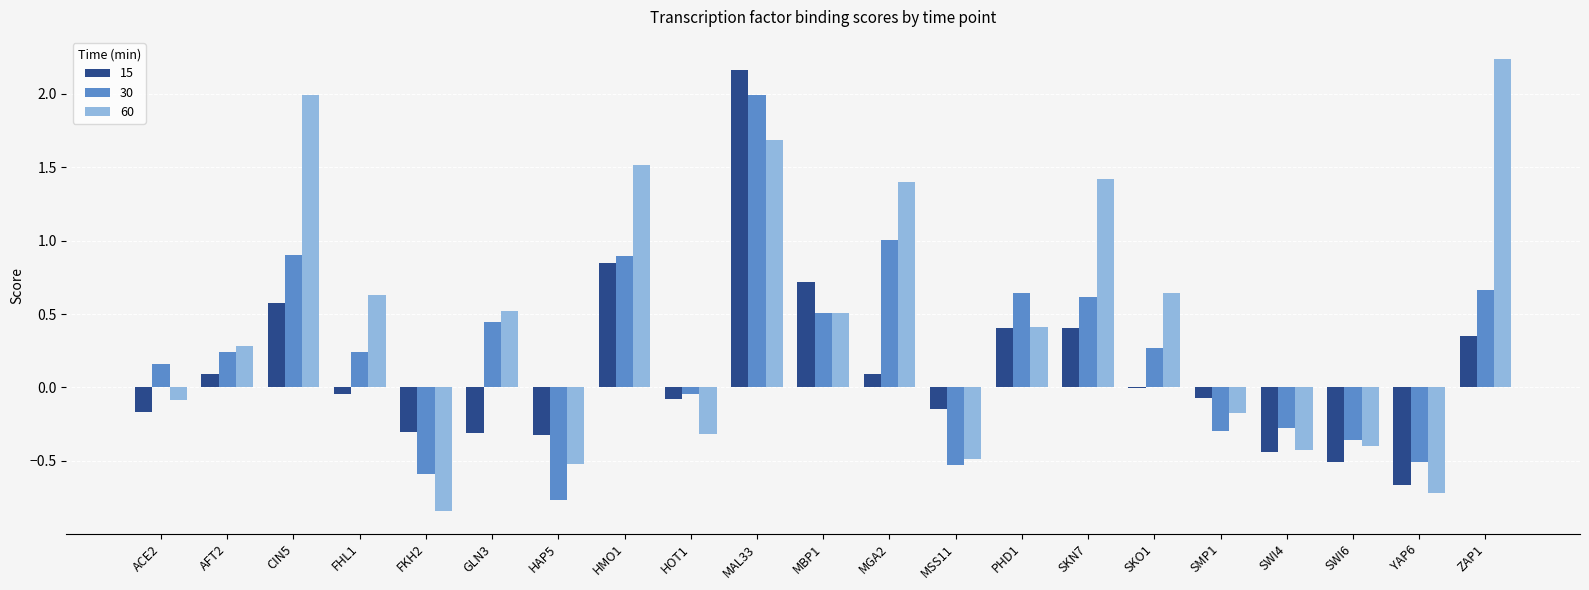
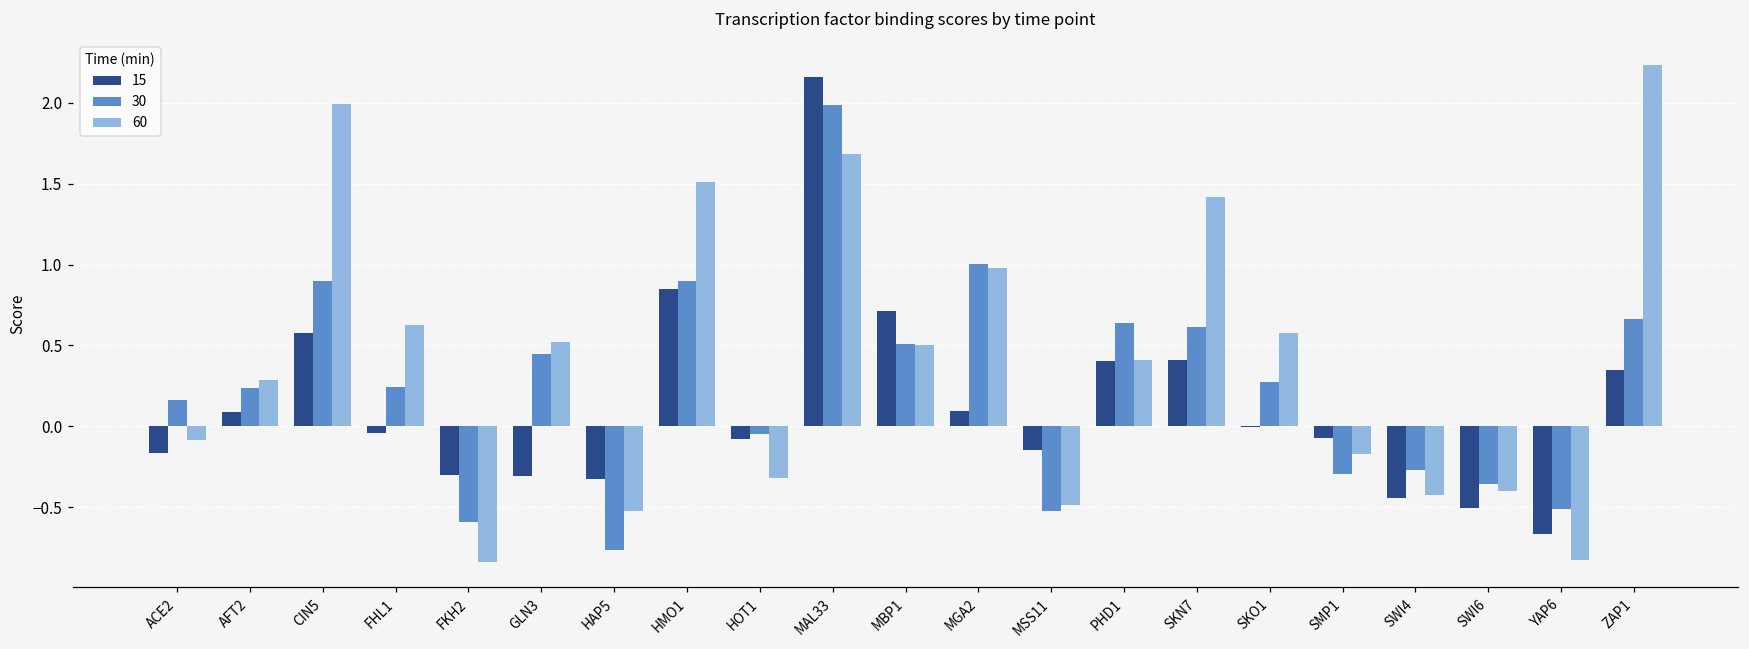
60, MGA2: 1.40 -> 0.98
60, SKO1: 0.64 -> 0.58
60, YAP6: -0.72 -> -0.83
